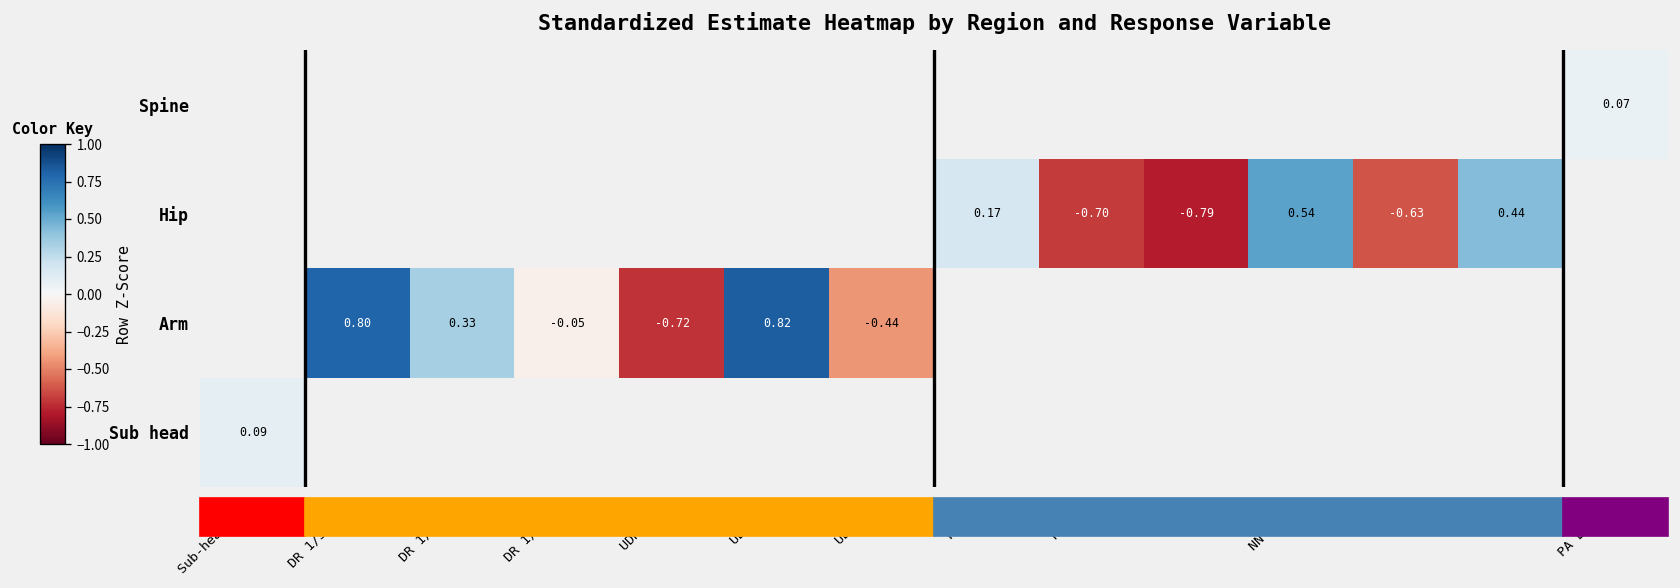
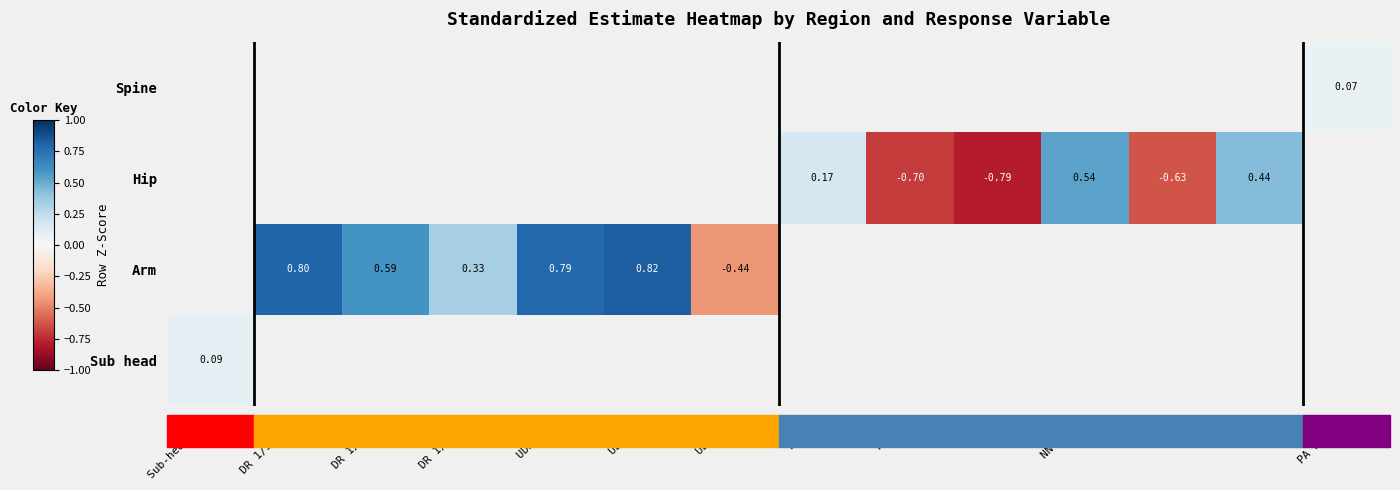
Arm, DR 1/3 BMC: 0.33 -> 0.59
Arm, DR 1/3 Mod: -0.05 -> 0.33
Arm, UDR Area: -0.72 -> 0.79
